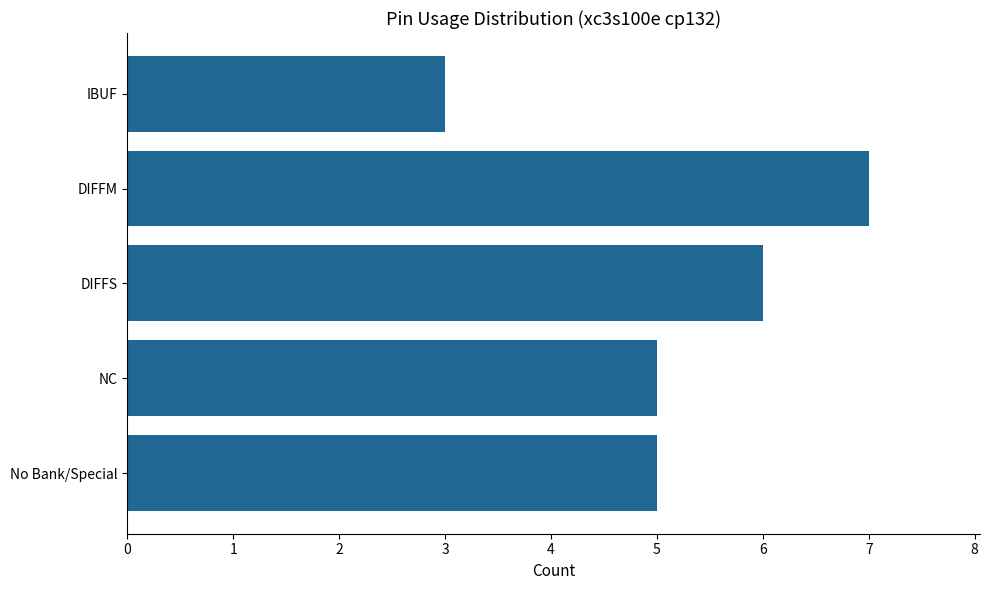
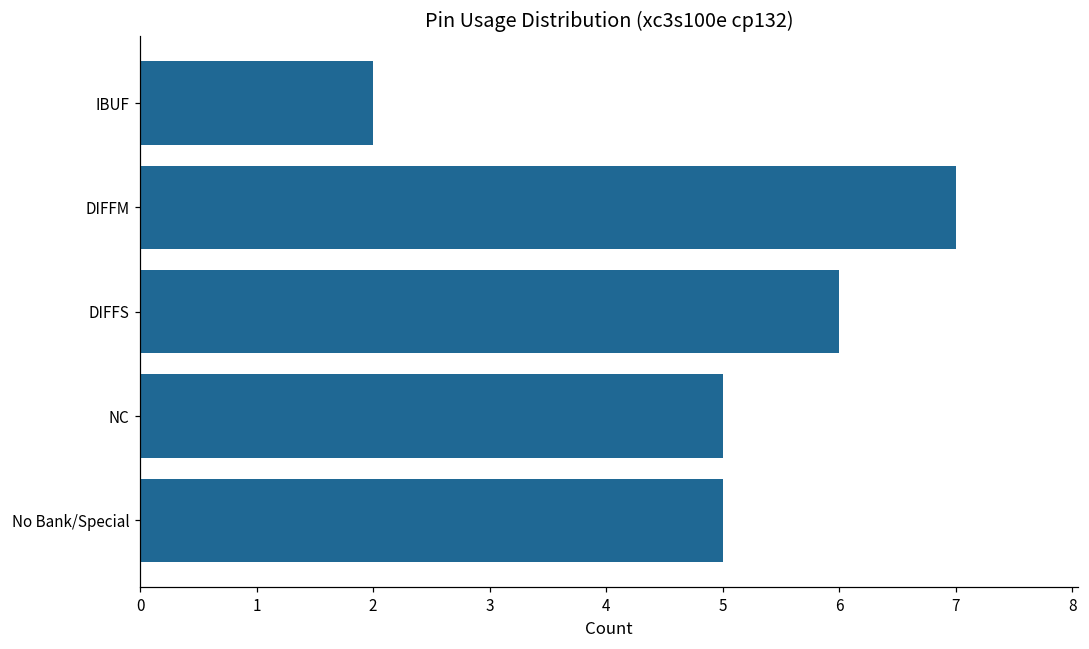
IBUF: 3 -> 2
